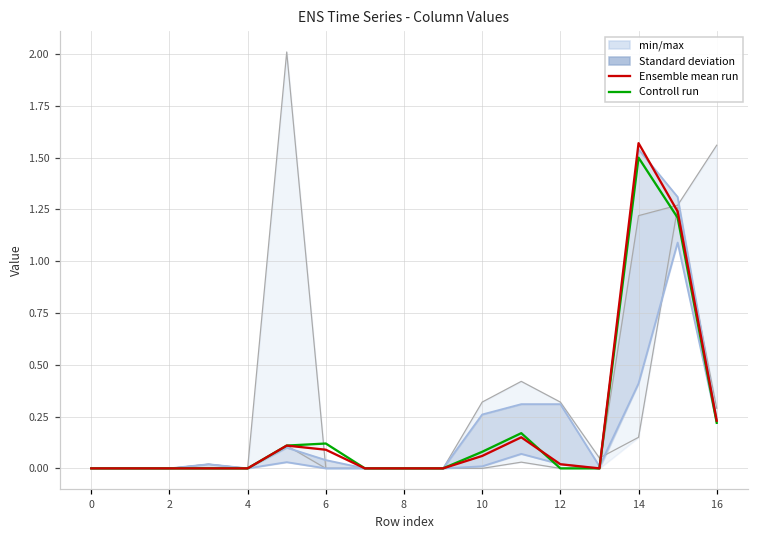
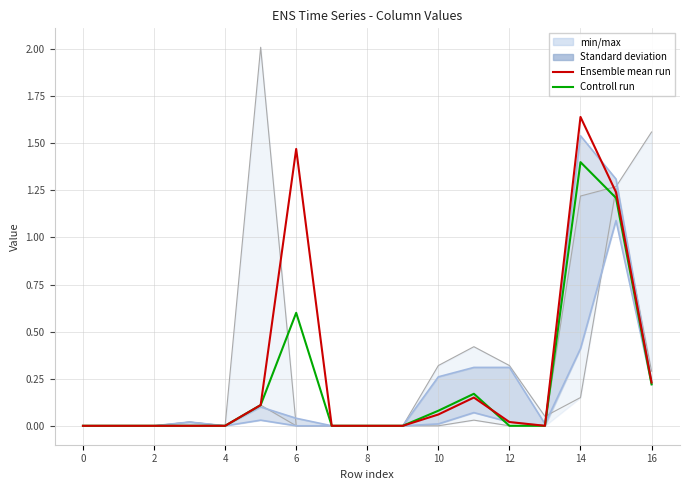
Ensemble mean run, 6: 0.09 -> 1.47
Controll run, 6: 0.12 -> 0.60
Ensemble mean run, 14: 1.57 -> 1.64
Controll run, 14: 1.5 -> 1.4
